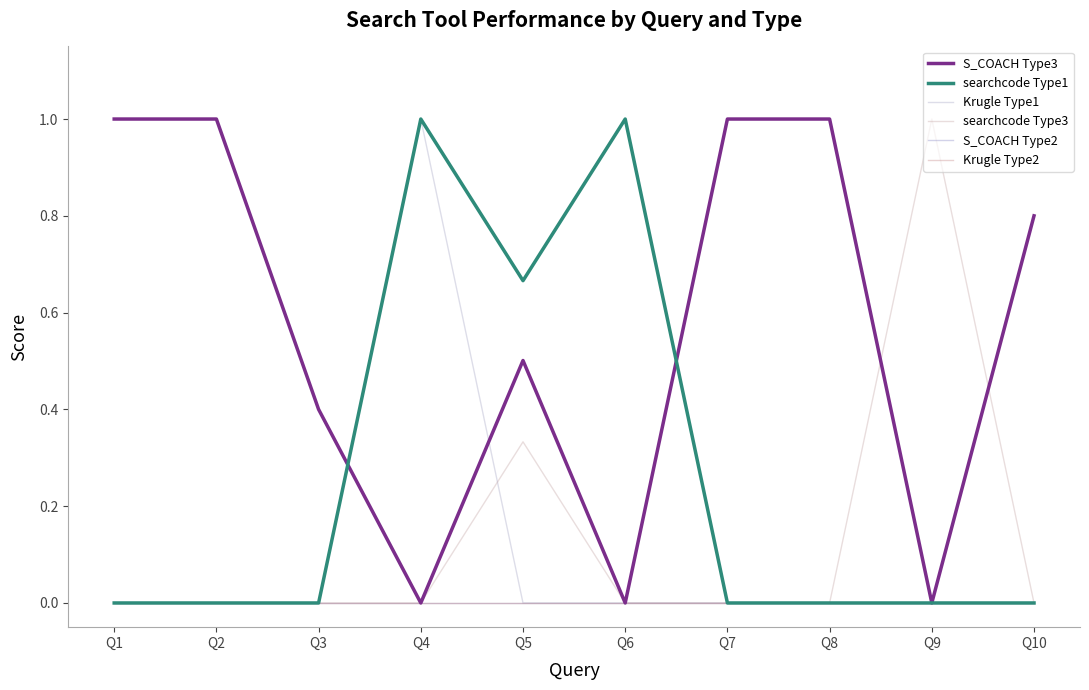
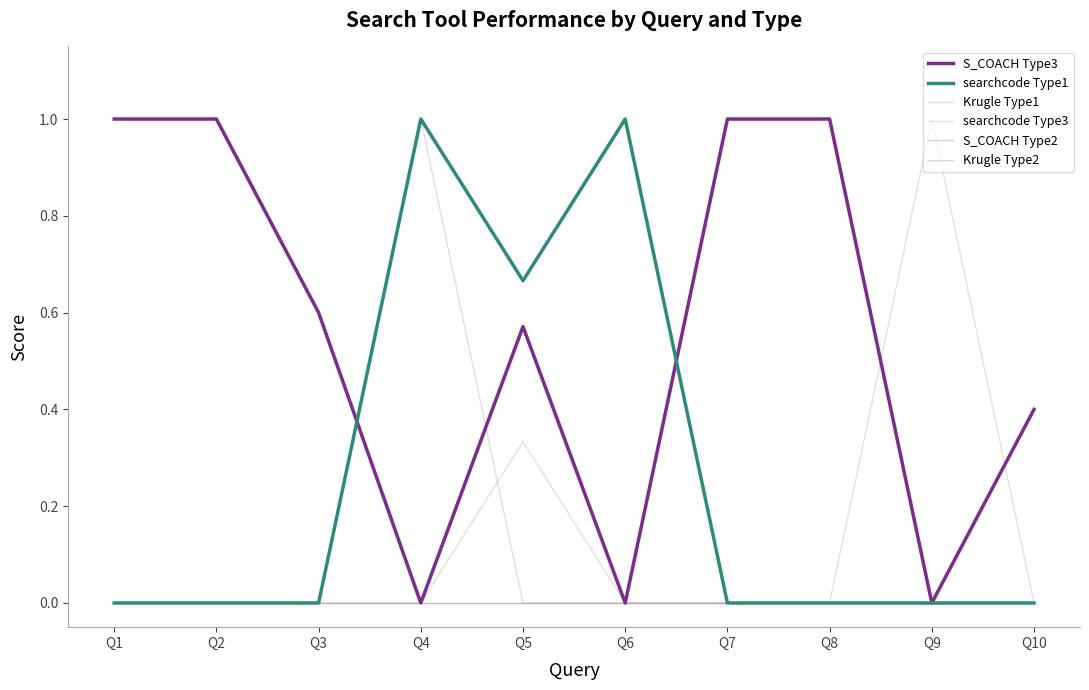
S_COACH Type3, Q3: 0.4 -> 0.6
S_COACH Type3, Q5: 0.50 -> 0.57
S_COACH Type3, Q10: 0.8 -> 0.4
